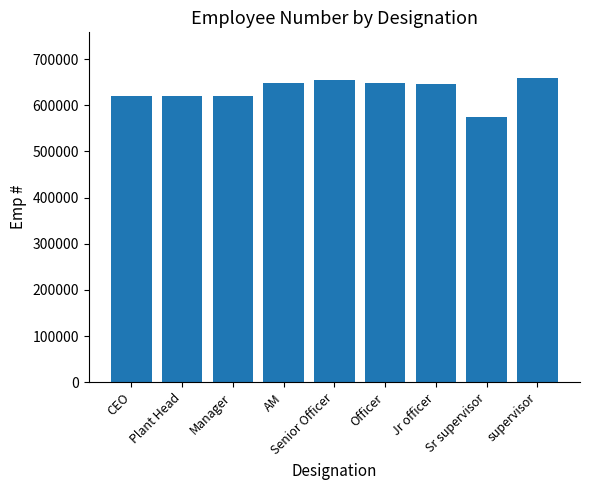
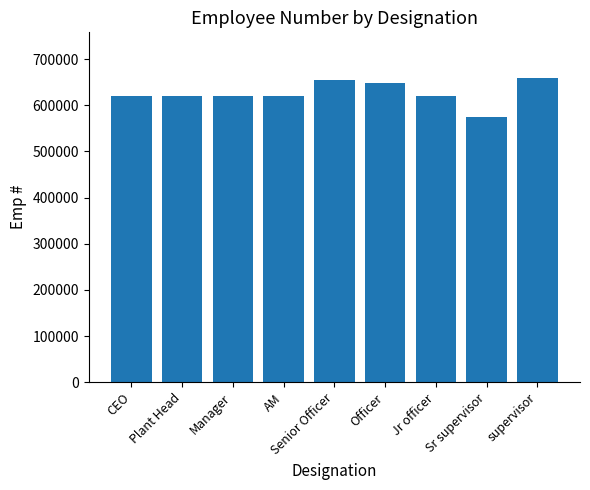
AM: 650000 -> 620000
Jr officer: 650000 -> 620000
